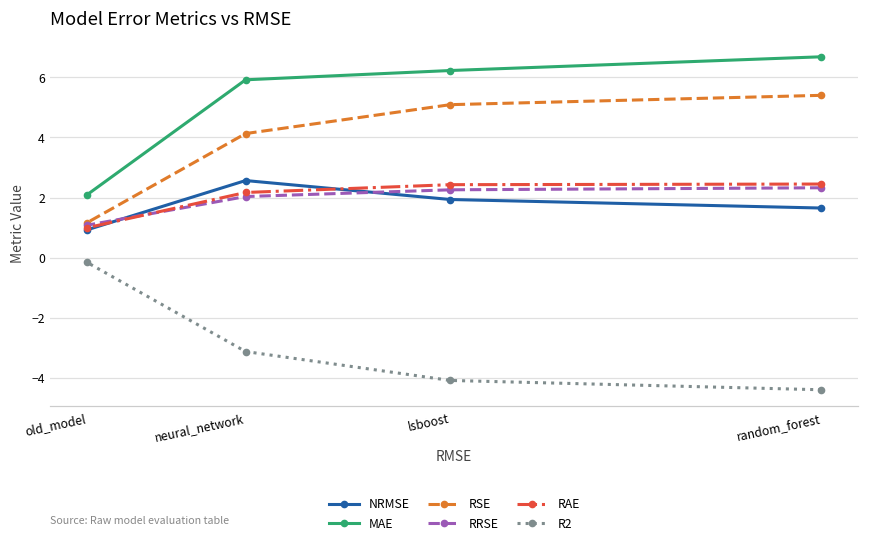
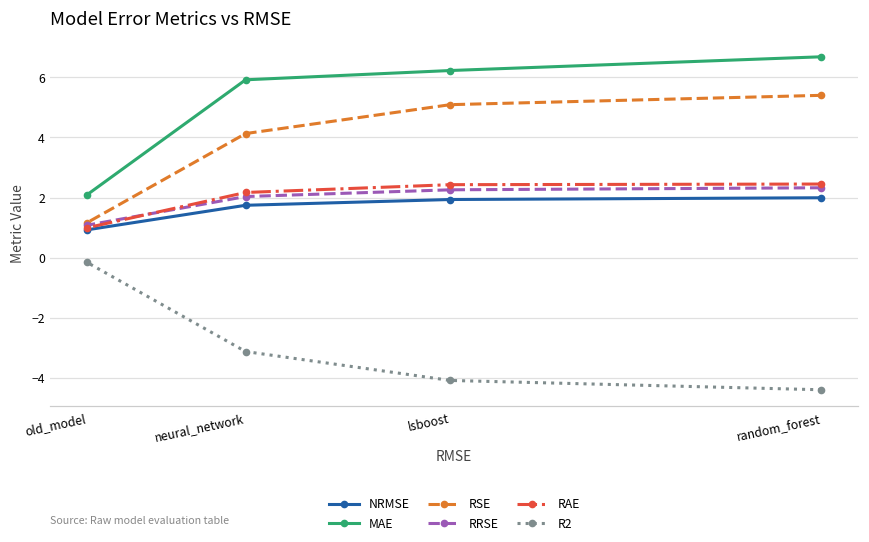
NRMSE, neural_network: 2.6 -> 1.7
NRMSE, random_forest: 1.6 -> 2.0
